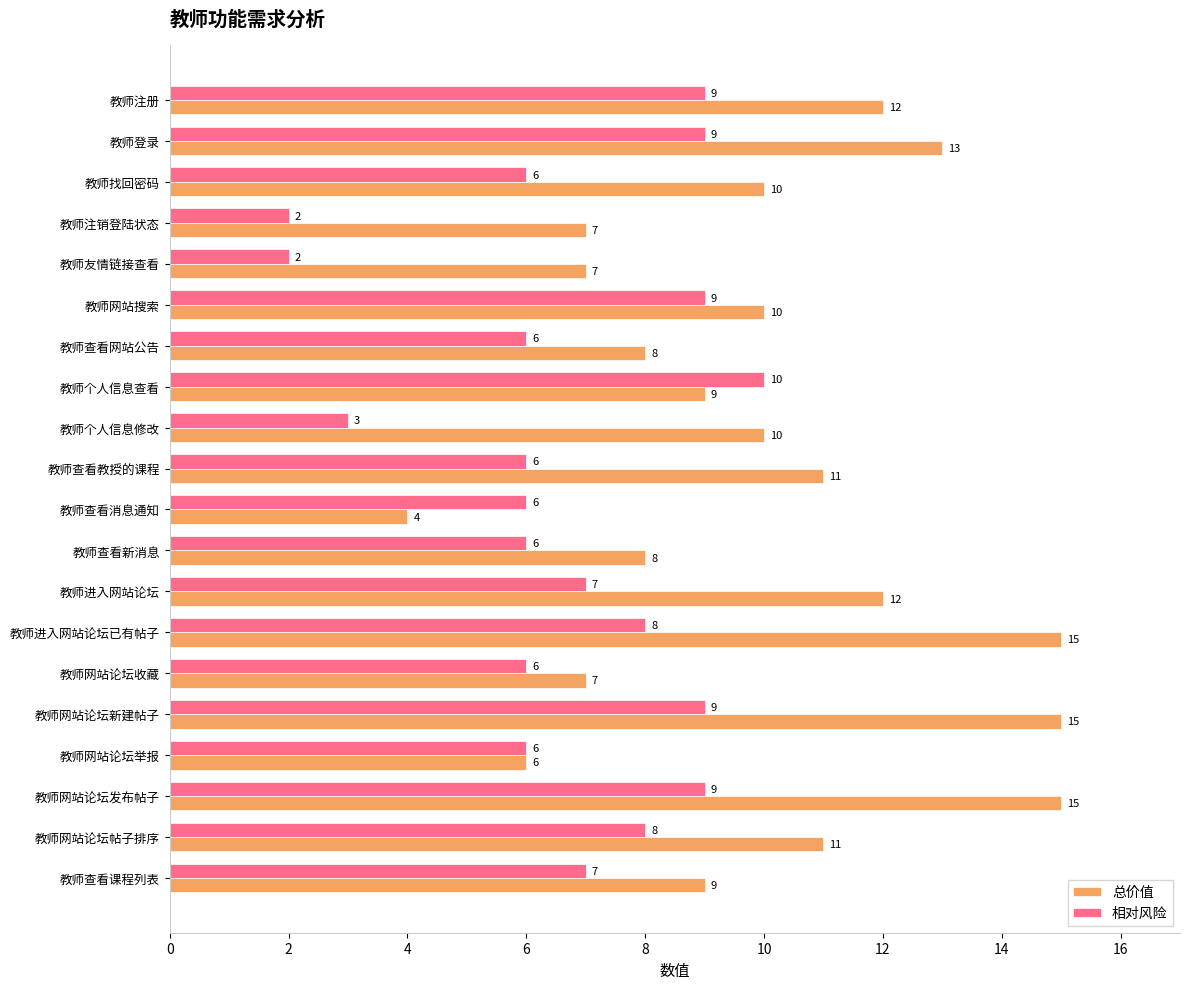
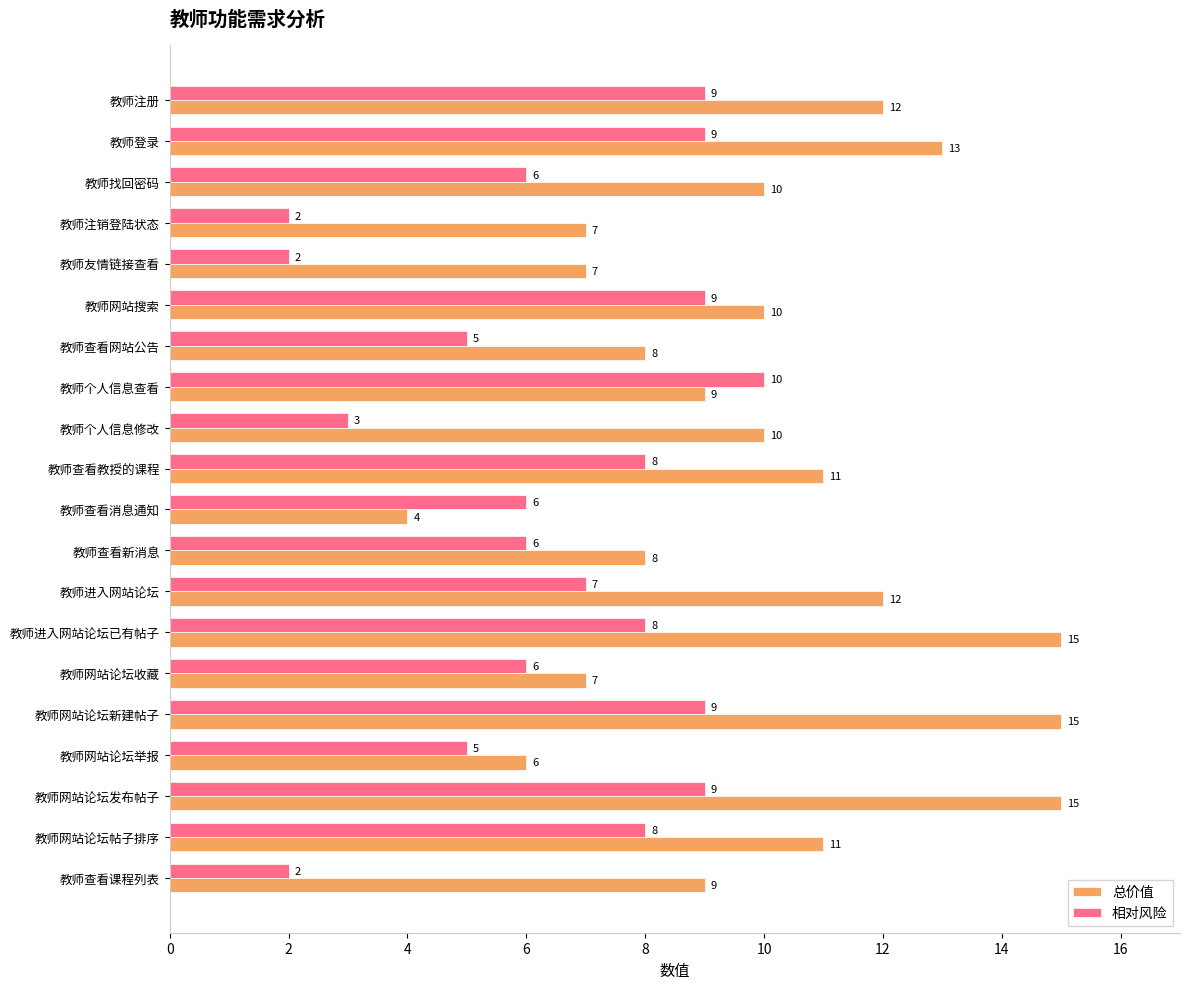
相对风险, 教师查看网站公告: 6 -> 5
相对风险, 教师查看教授的课程: 6 -> 8
相对风险, 教师网站论坛举报: 6 -> 5
相对风险, 教师查看课程列表: 7 -> 2
